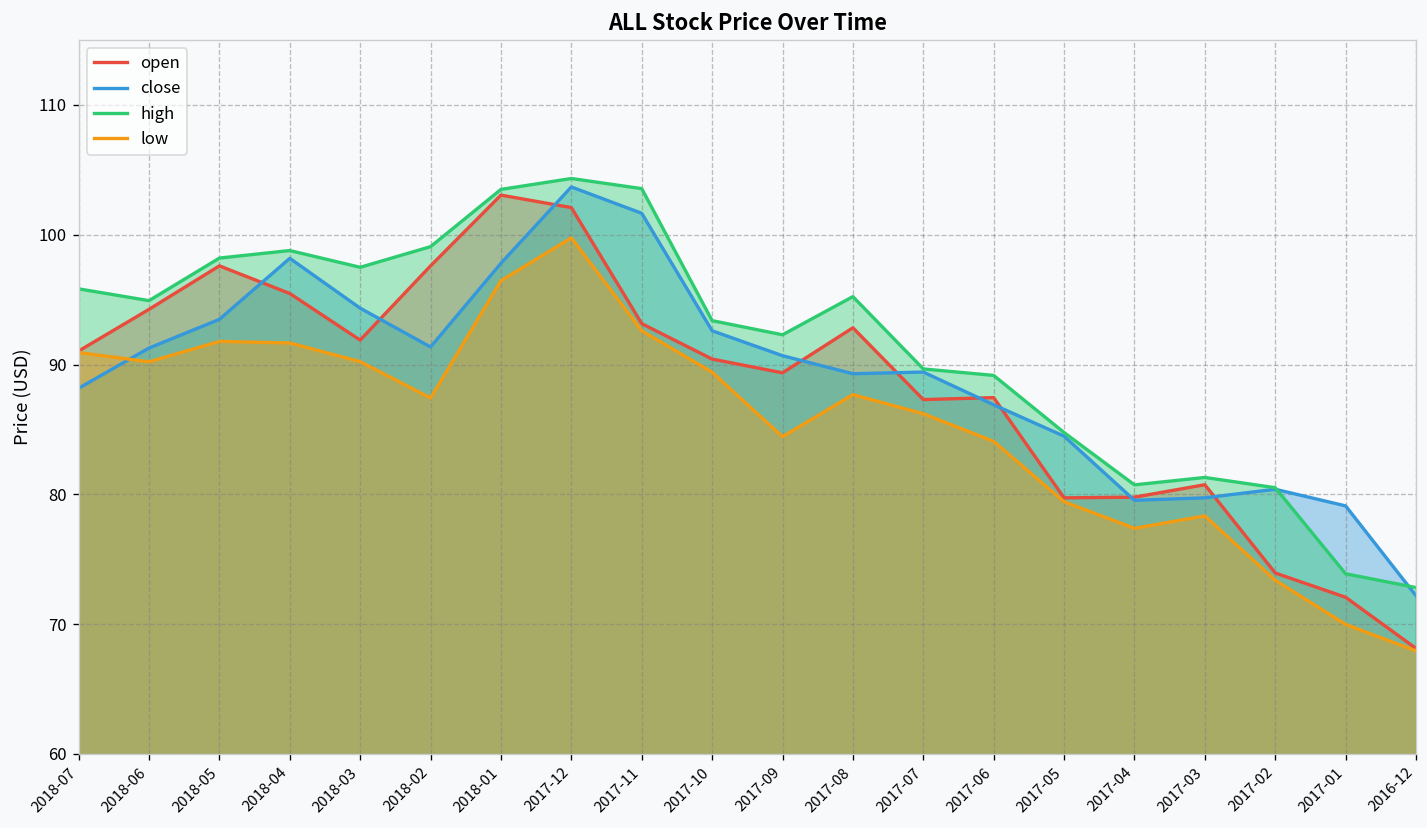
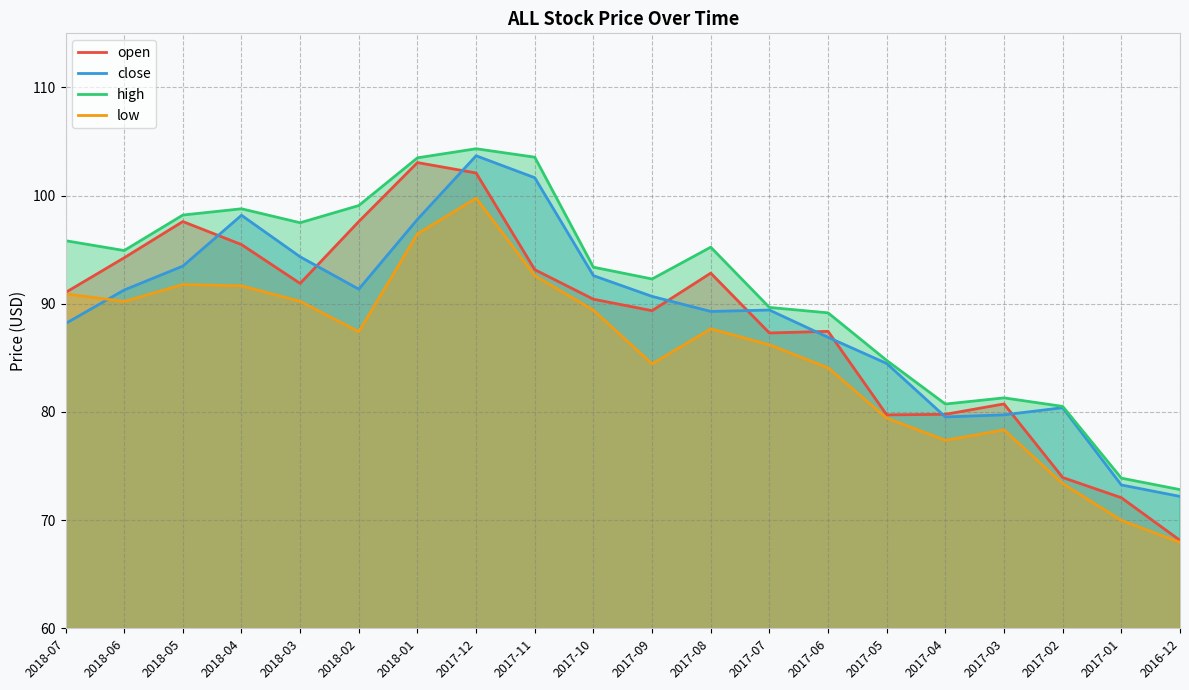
close, 2017-01: 79.1 -> 73.3
